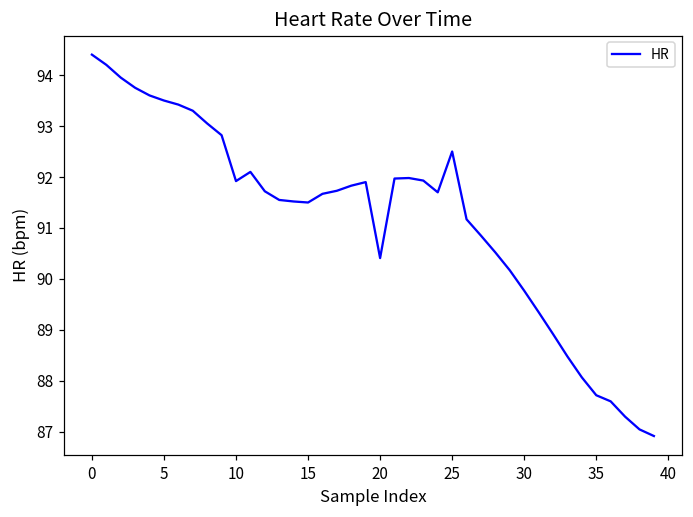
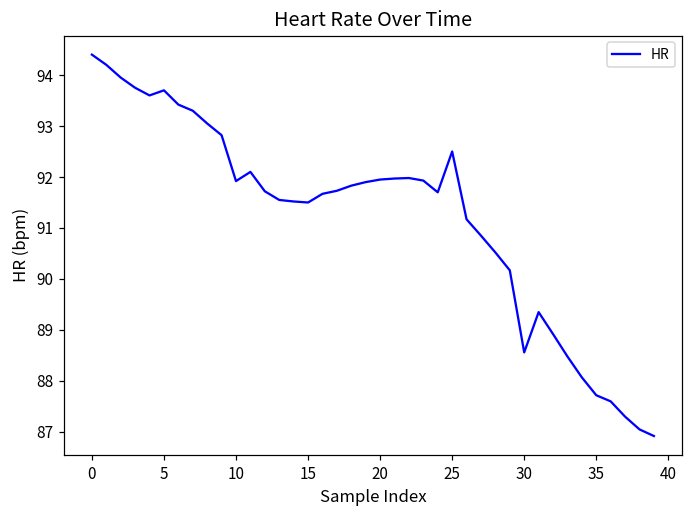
5: 93.5 -> 93.7
20: 90.4 -> 92.0
30: 89.8 -> 88.6
